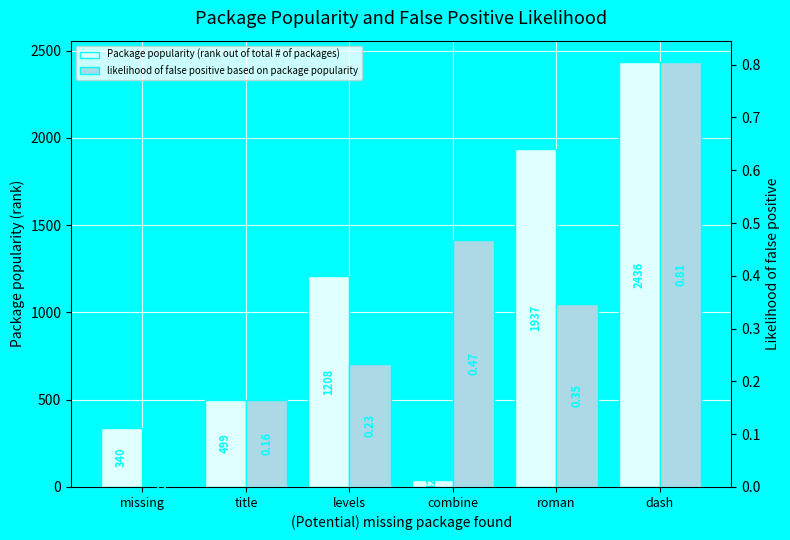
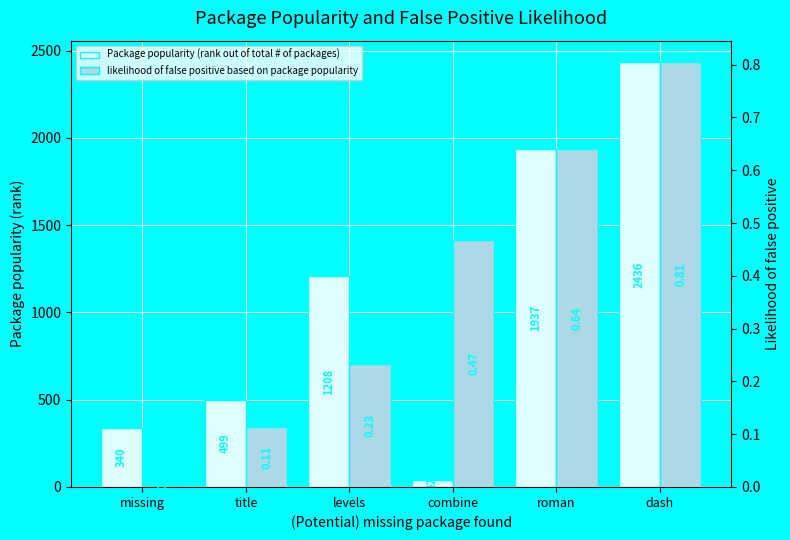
likelihood of false positive based on package popularity, title: 0.16 -> 0.11
likelihood of false positive based on package popularity, roman: 0.35 -> 0.64
